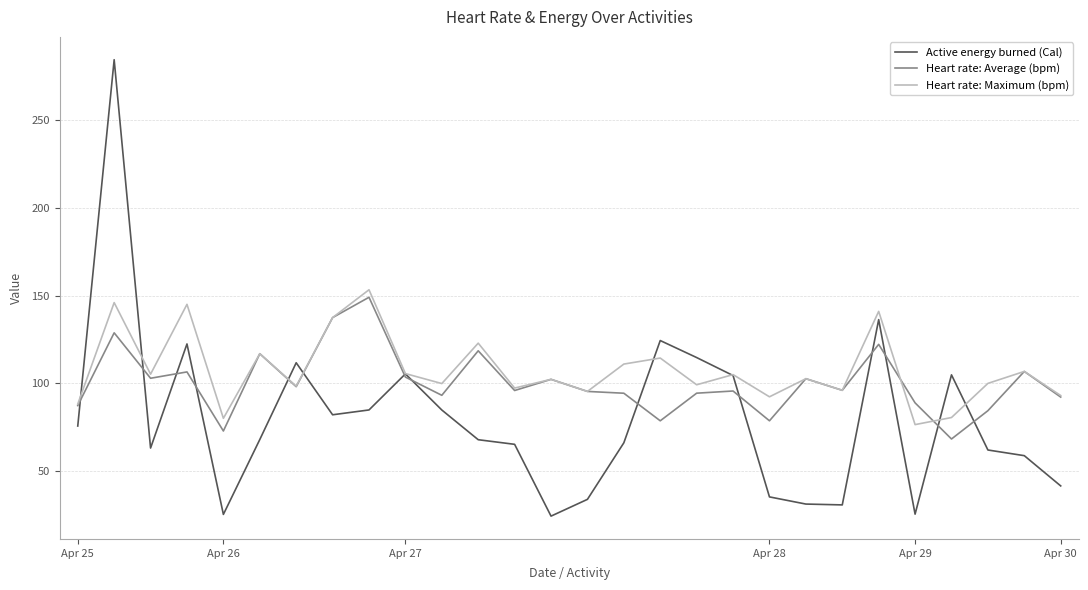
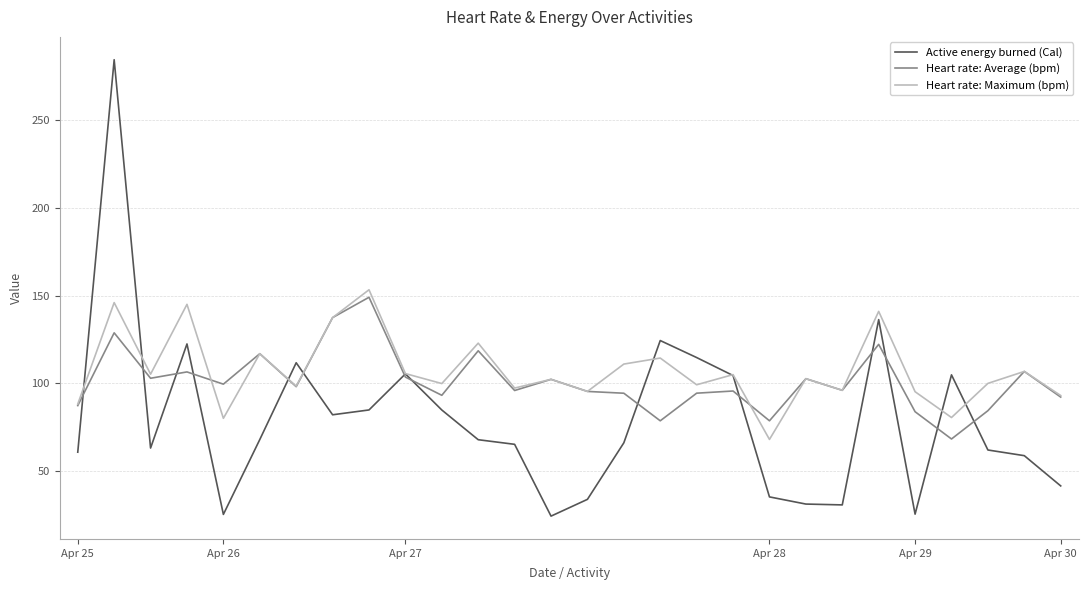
Active energy burned (Cal), Apr 25: 76 -> 61
Heart rate: Average (bpm), Apr 26: 73 -> 100
Heart rate: Maximum (bpm), Apr 28: 92 -> 68
Heart rate: Average (bpm), Apr 29: 89 -> 84
Heart rate: Maximum (bpm), Apr 29: 77 -> 95
